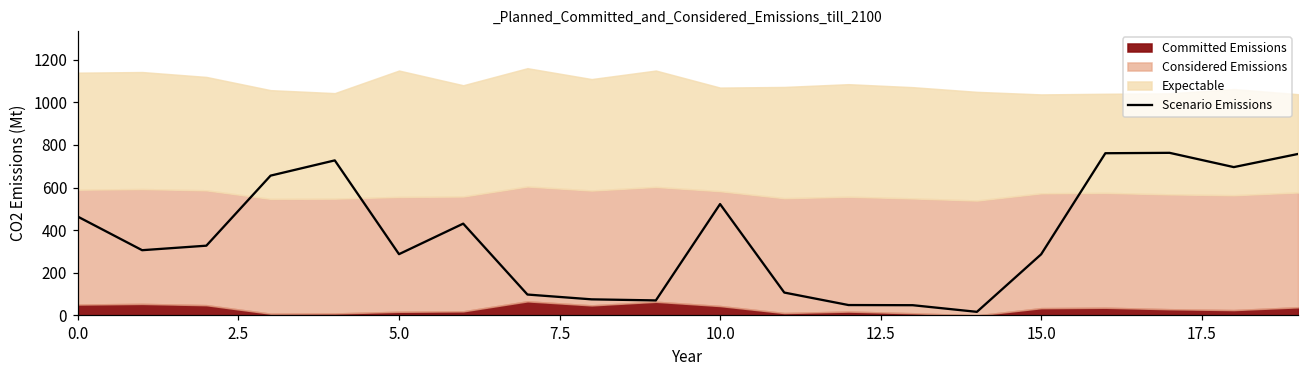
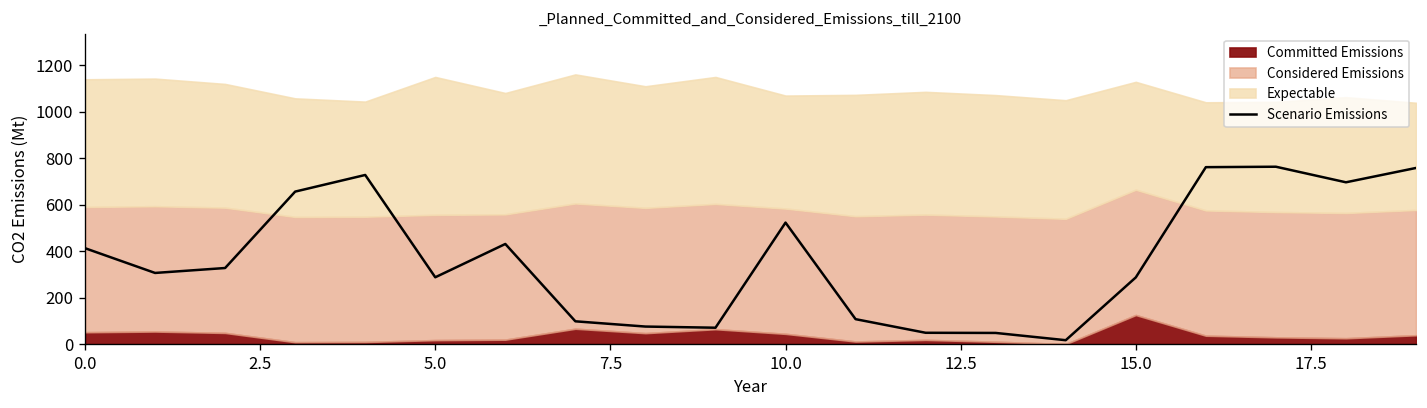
Scenario Emissions, 0.0: 460 -> 410
Committed Emissions, 15.0: 30 -> 130
